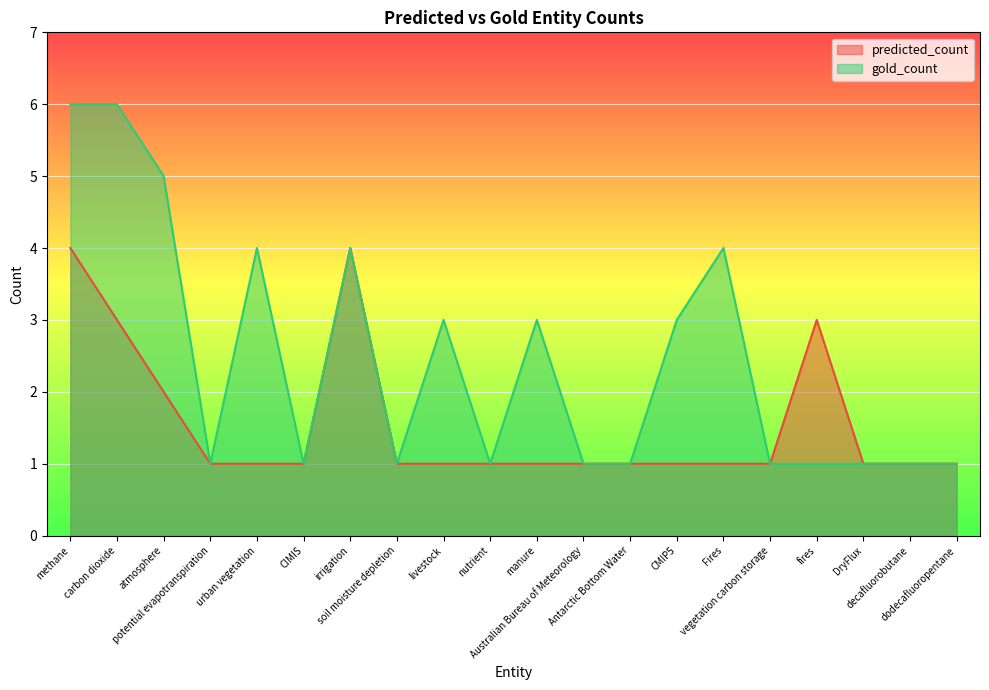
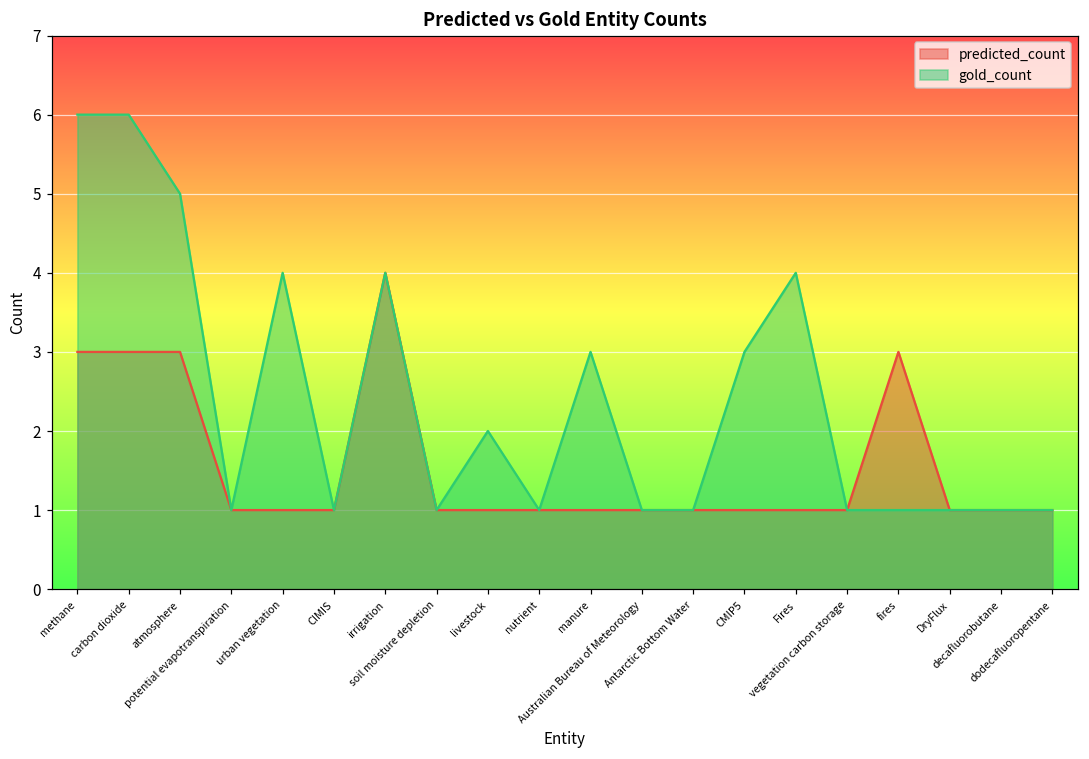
predicted_count, methane: 4 -> 3
predicted_count, atmosphere: 2 -> 3
gold_count, livestock: 3 -> 2
